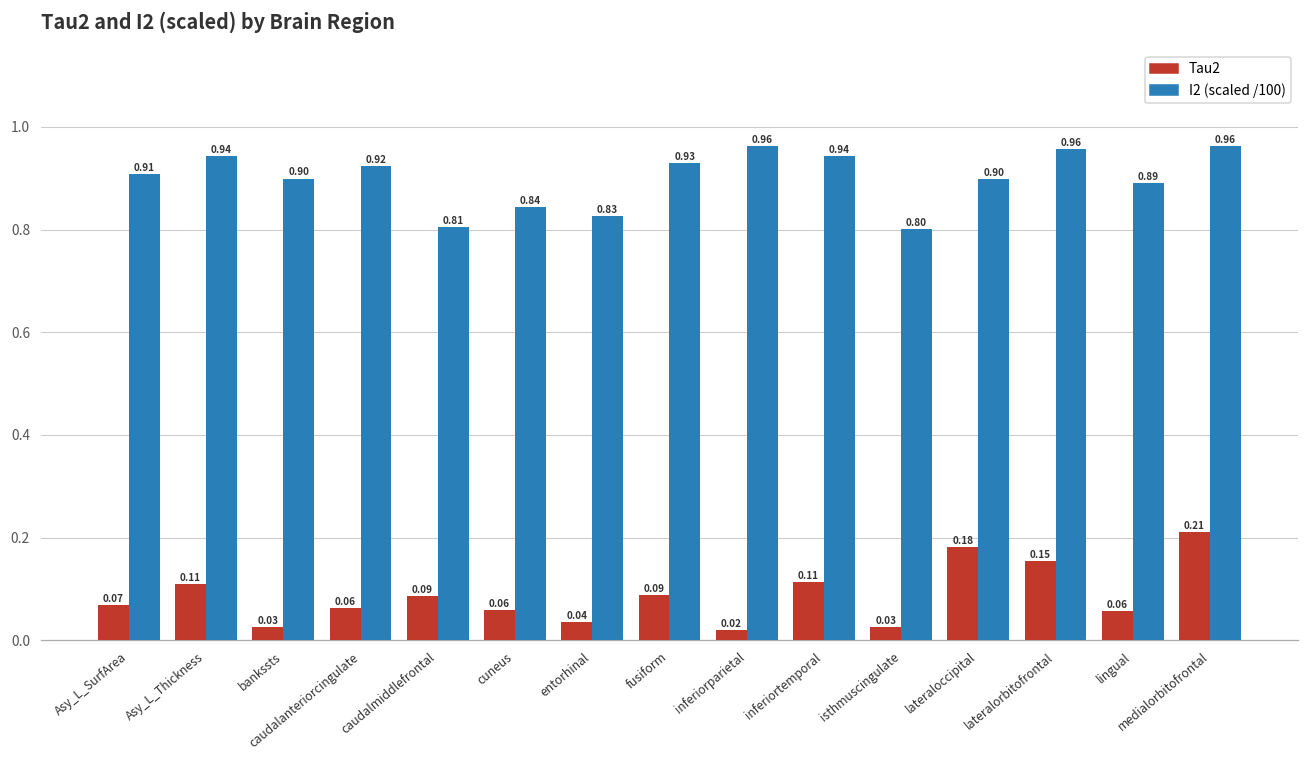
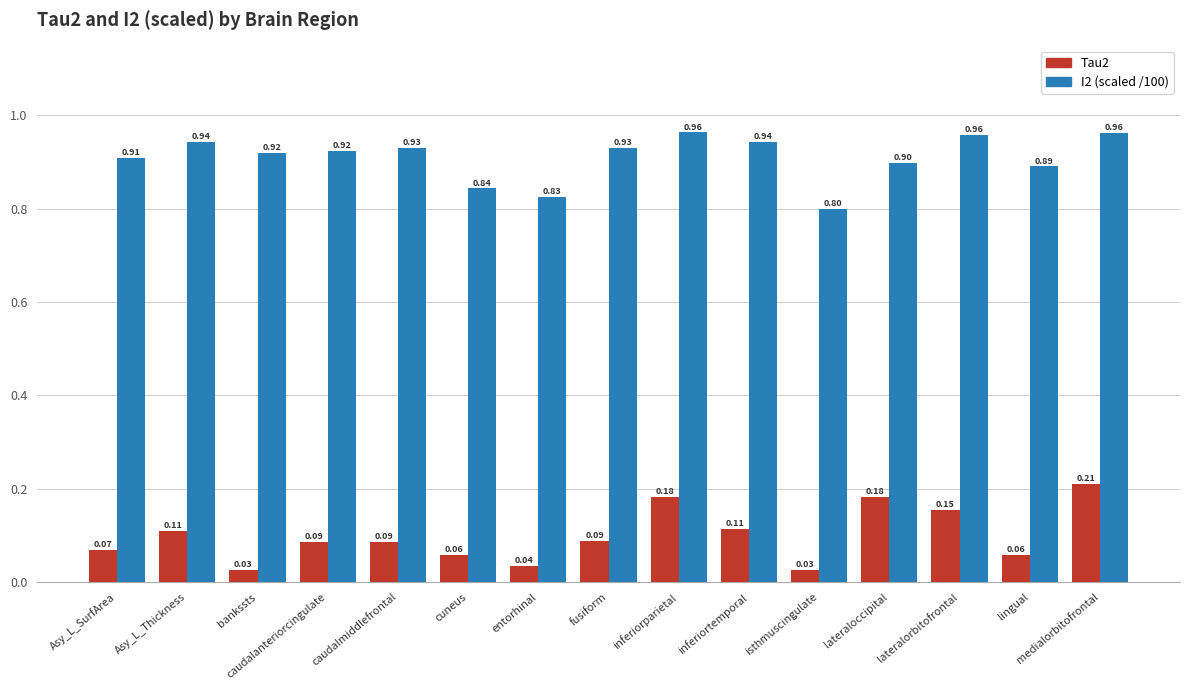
I2 (scaled /100), bankssts: 0.90 -> 0.92
Tau2, caudalanteriorcingulate: 0.06 -> 0.09
I2 (scaled /100), caudalmiddlefrontal: 0.81 -> 0.93
Tau2, inferiorparietal: 0.02 -> 0.18
